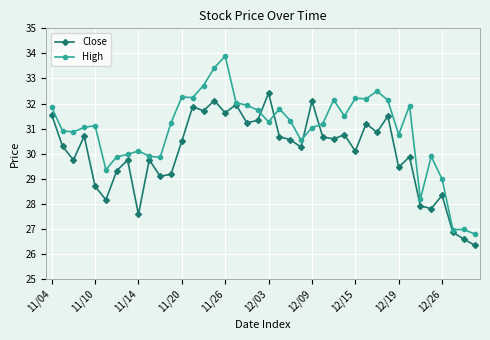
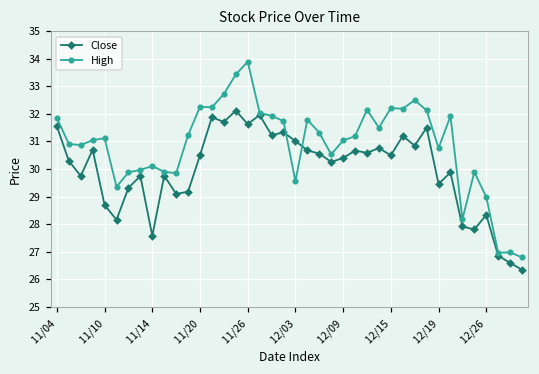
Close, 12/03: 32.4 -> 31.0
High, 12/03: 31.3 -> 29.6
Close, 12/09: 32.1 -> 30.4
Close, 12/15: 30.1 -> 30.5
